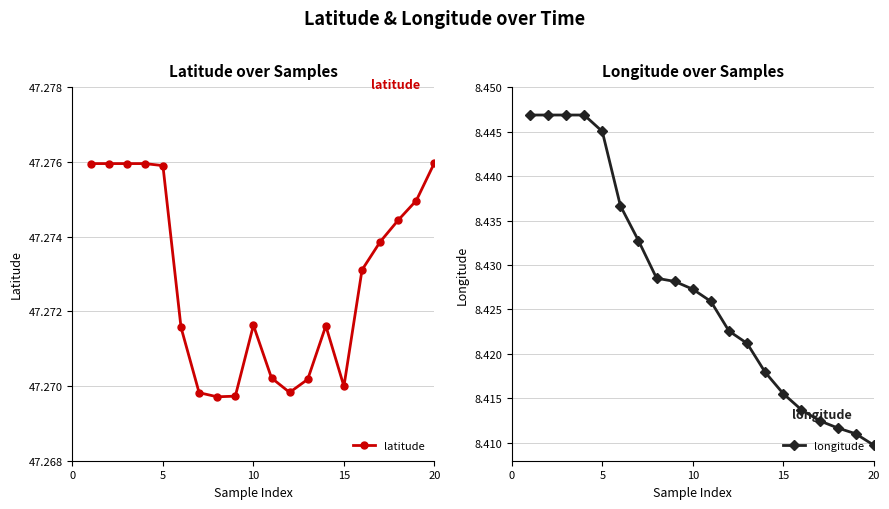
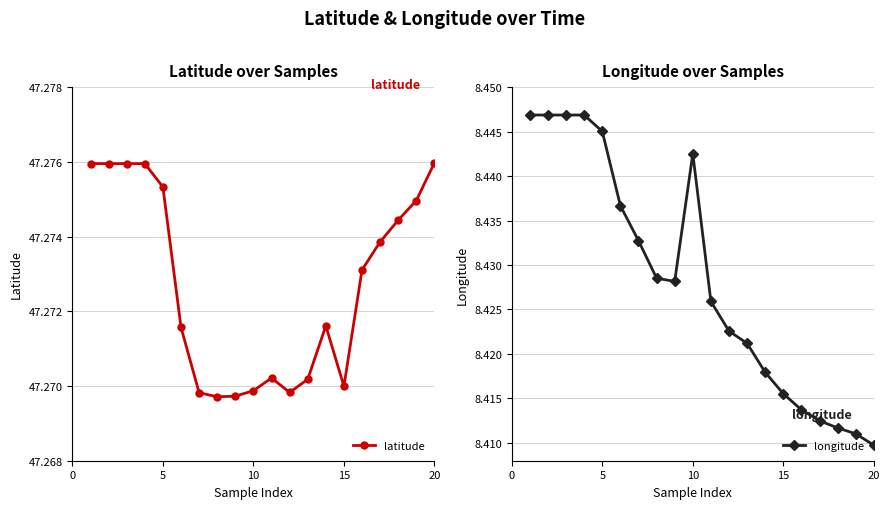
Latitude over Samples, 5: 47.2759 -> 47.2753
Latitude over Samples, 10: 47.2716 -> 47.2699
Longitude over Samples, 10: 8.427 -> 8.443
